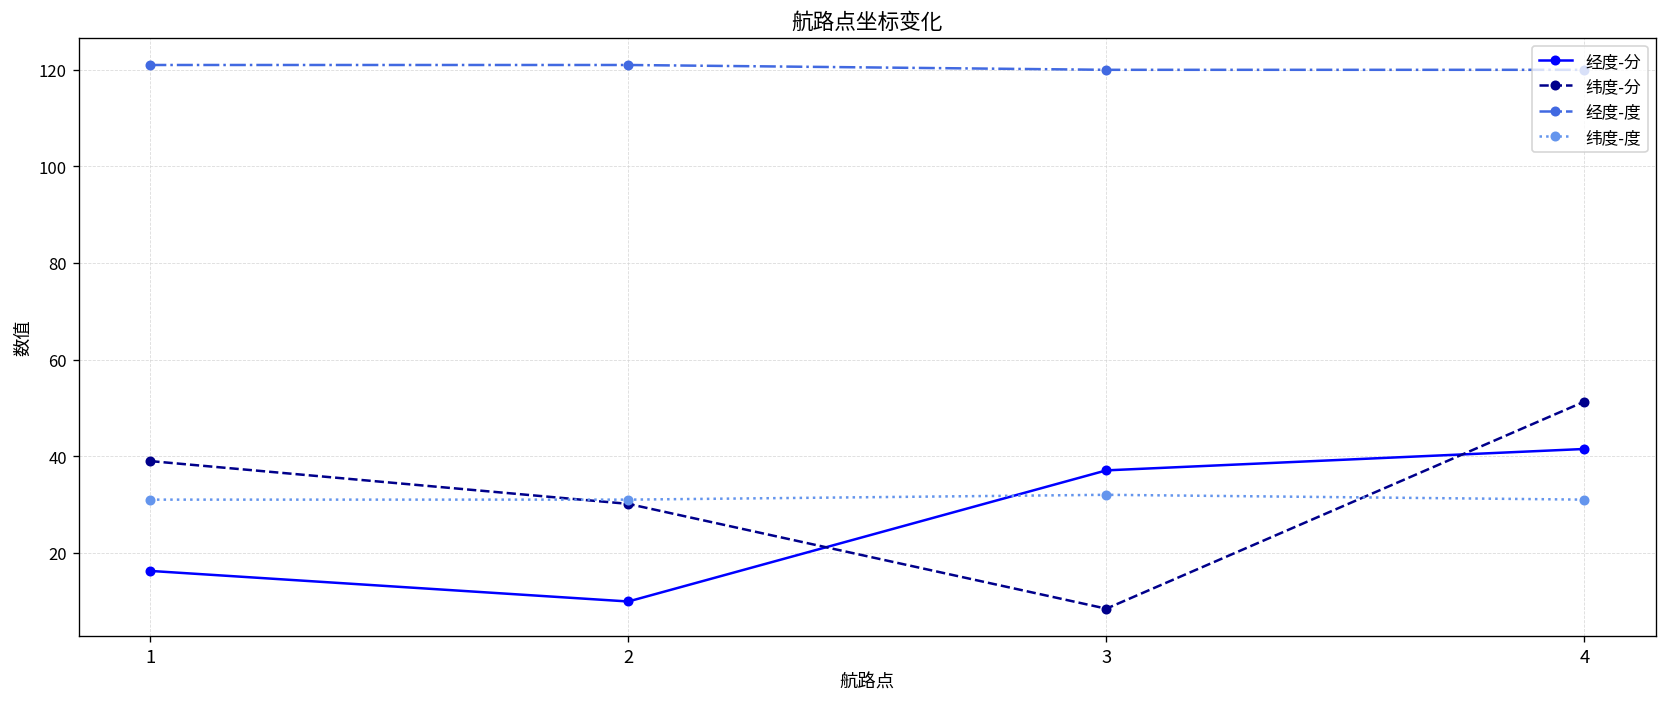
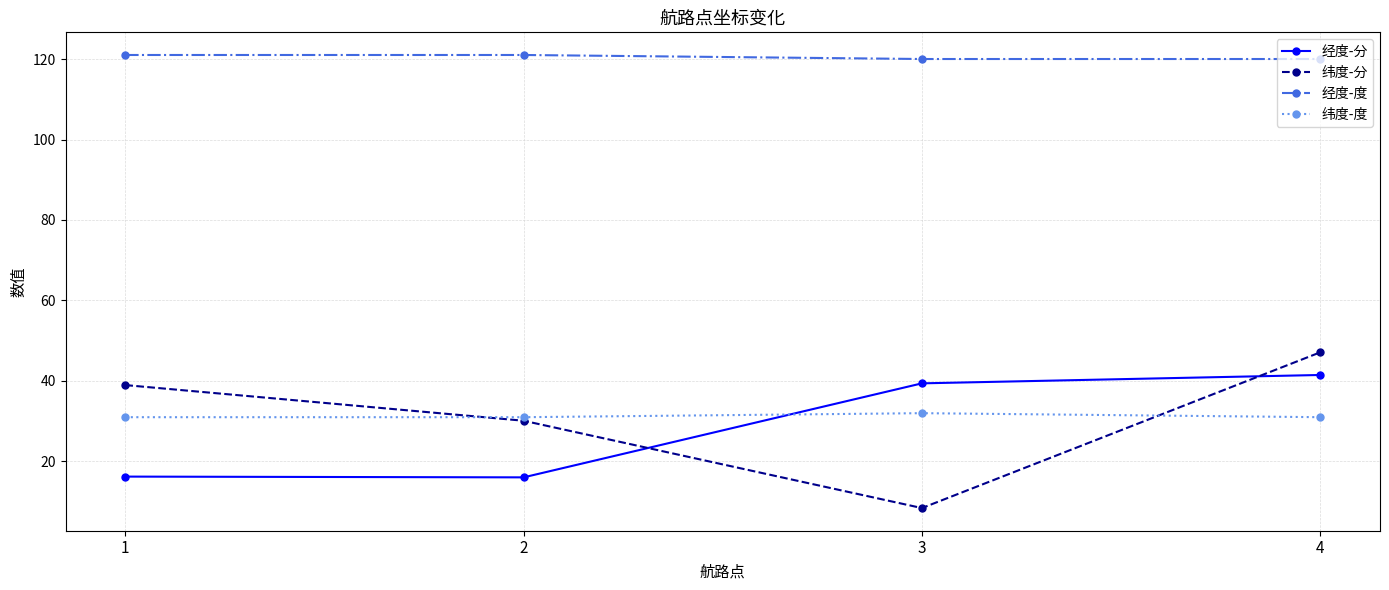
经度-分, 2: 10 -> 16
经度-分, 3: 37 -> 39
纬度-分, 4: 51 -> 47
